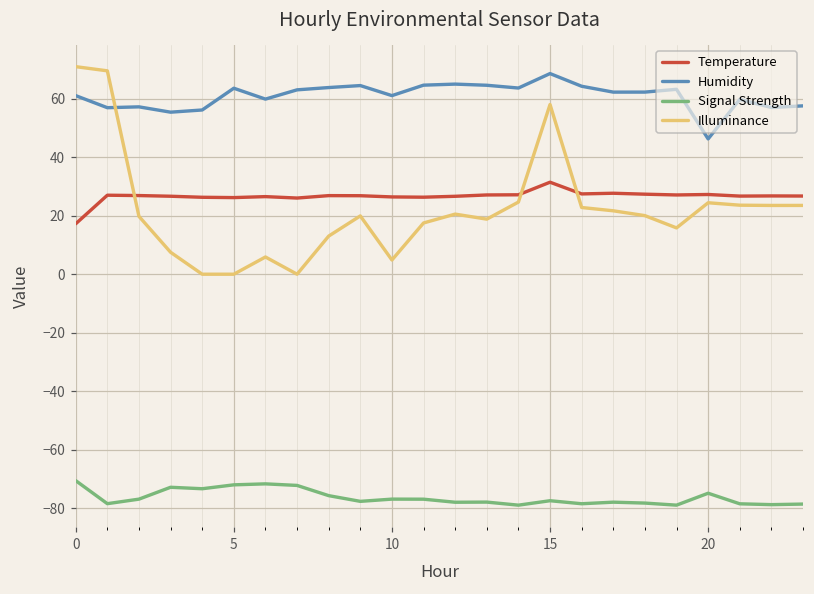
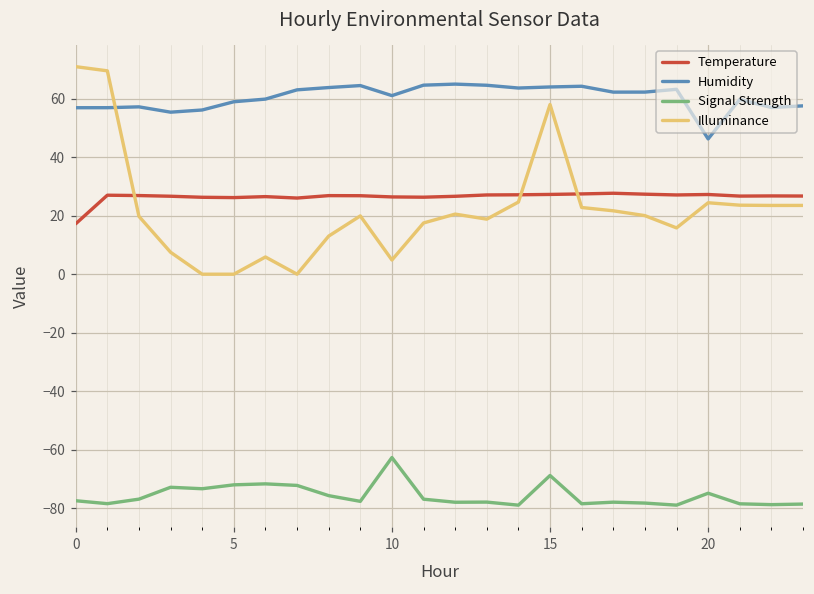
Humidity, 0: 61 -> 57
Signal Strength, 0: -71 -> -77
Humidity, 5: 64 -> 59
Signal Strength, 10: -77 -> -63
Temperature, 15: 31 -> 27
Humidity, 15: 69 -> 64
Signal Strength, 15: -77 -> -69
